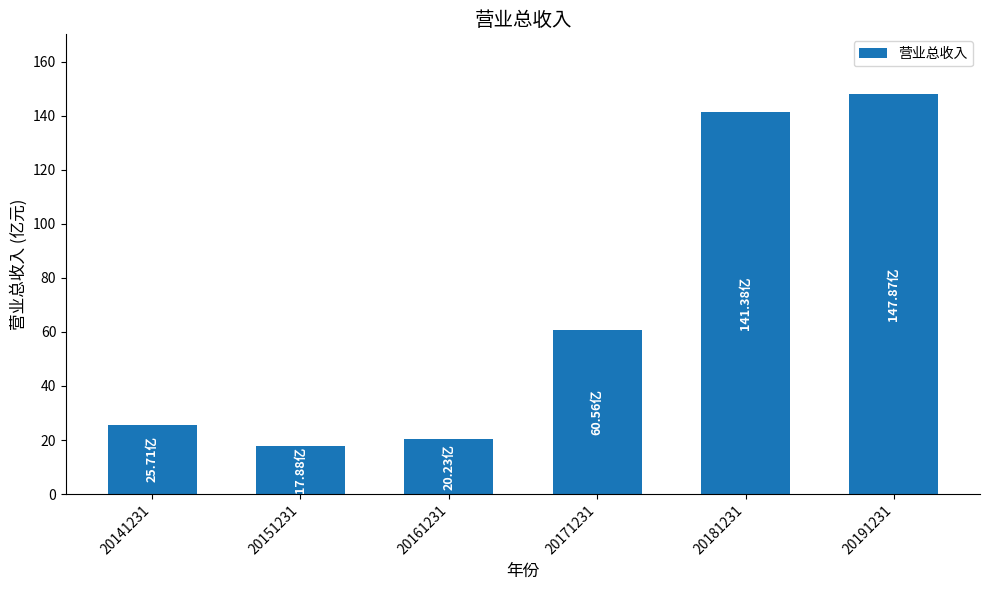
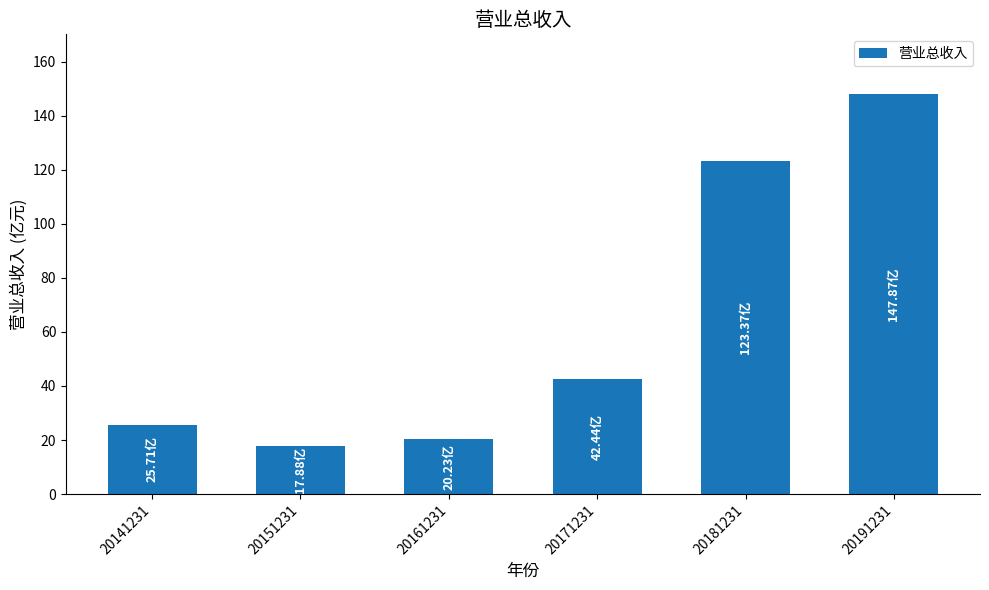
20171231: 60.56亿 -> 42.44亿
20181231: 141.38亿 -> 123.37亿
